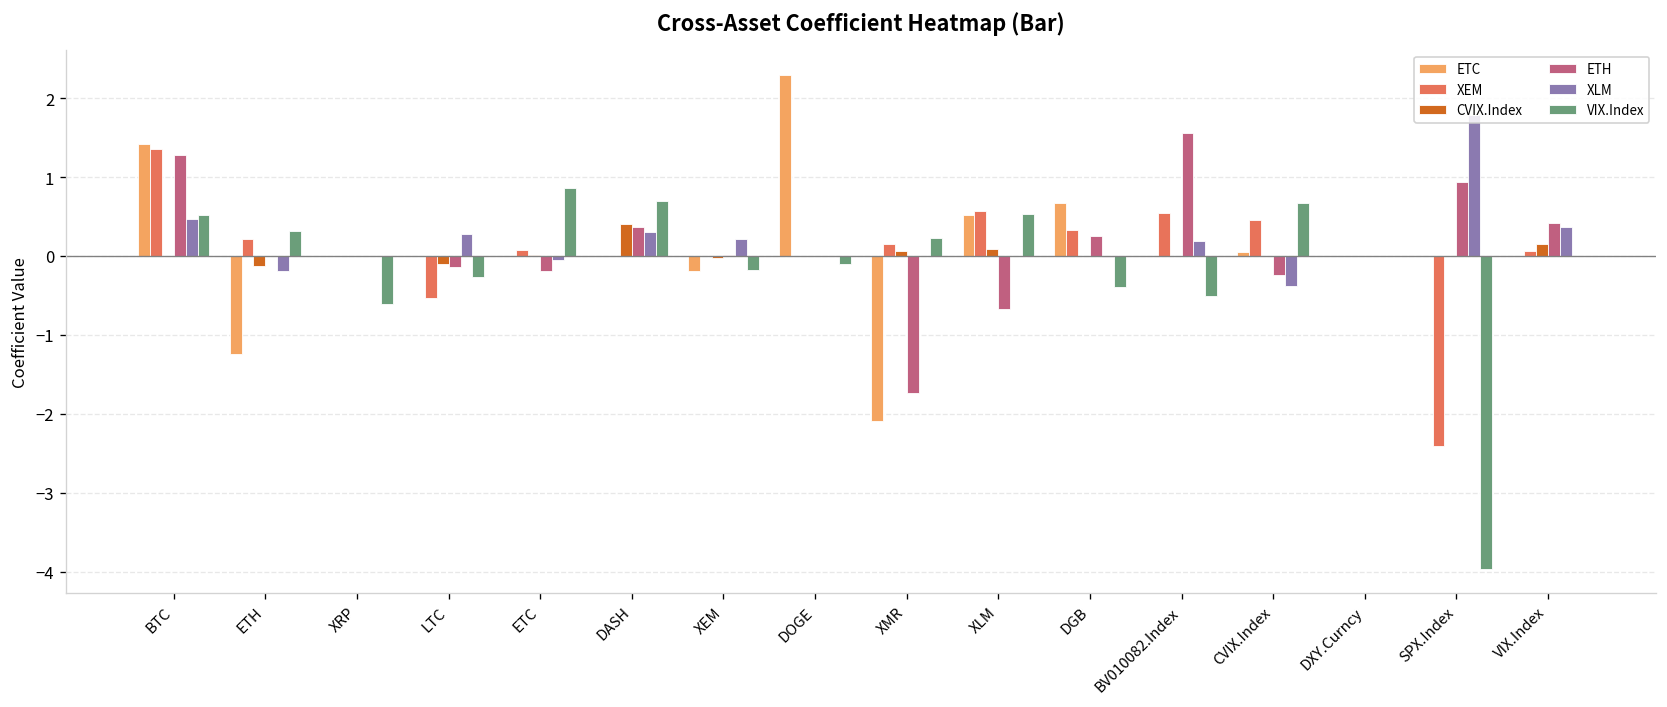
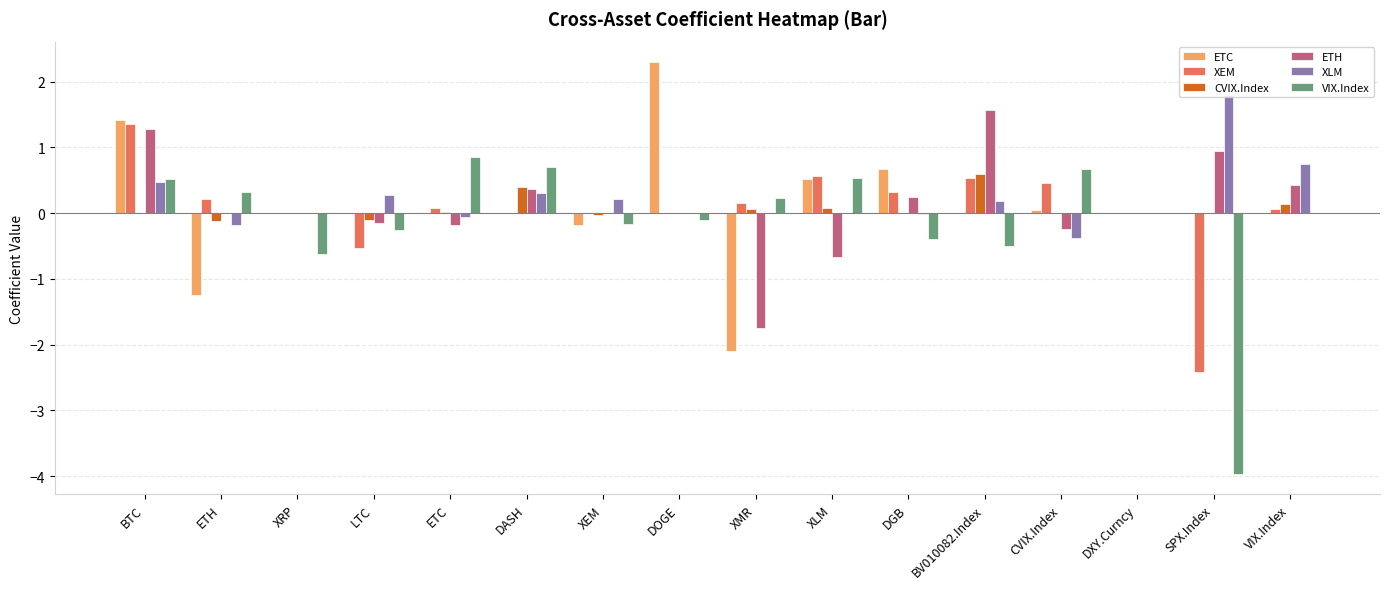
CVIX.Index, BV010082.Index: 0.0 -> 0.6
XLM, VIX.Index: 0.4 -> 0.7
